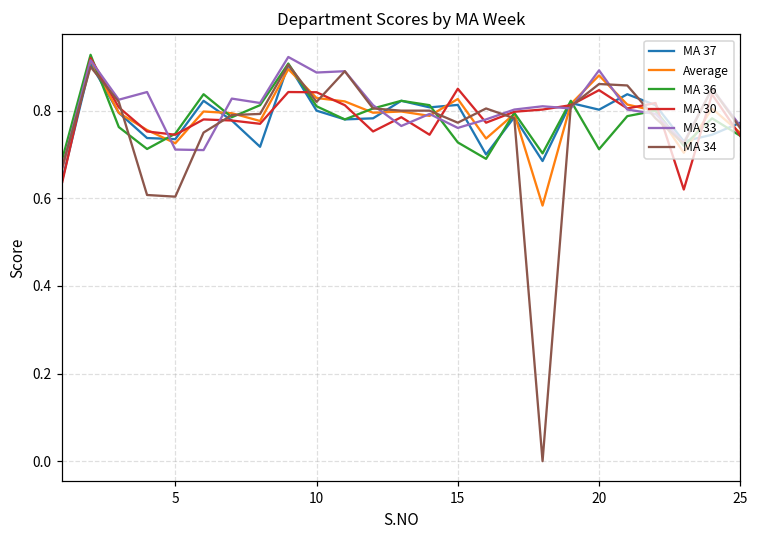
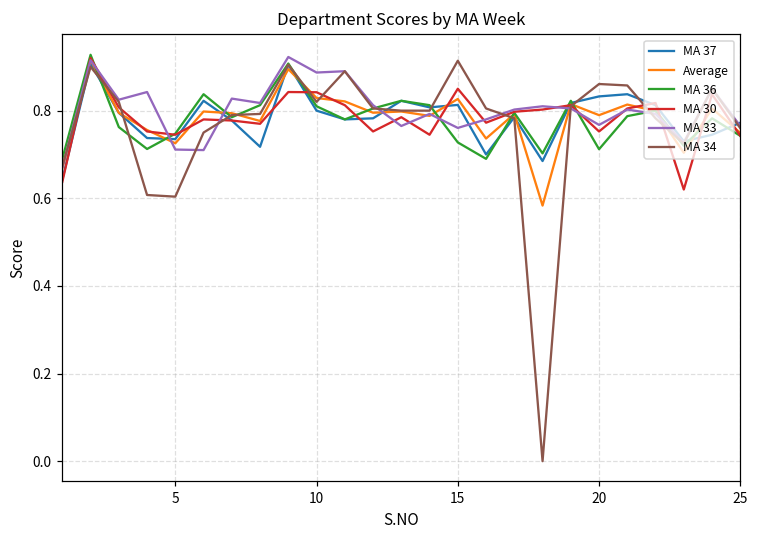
MA 34, 15: 0.77 -> 0.91
MA 37, 20: 0.80 -> 0.83
Average, 20: 0.88 -> 0.79
MA 30, 20: 0.85 -> 0.75
MA 33, 20: 0.89 -> 0.77
